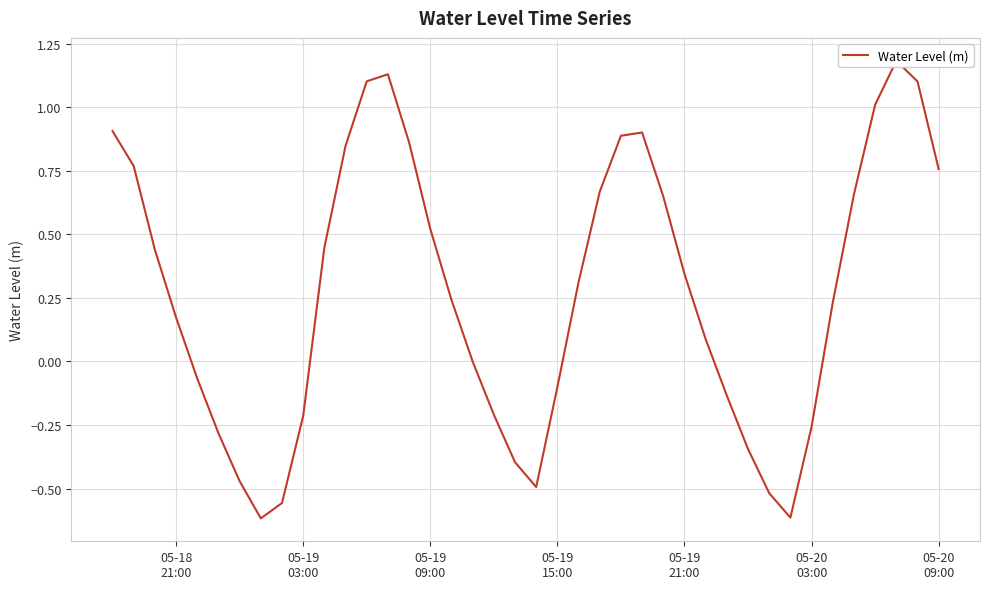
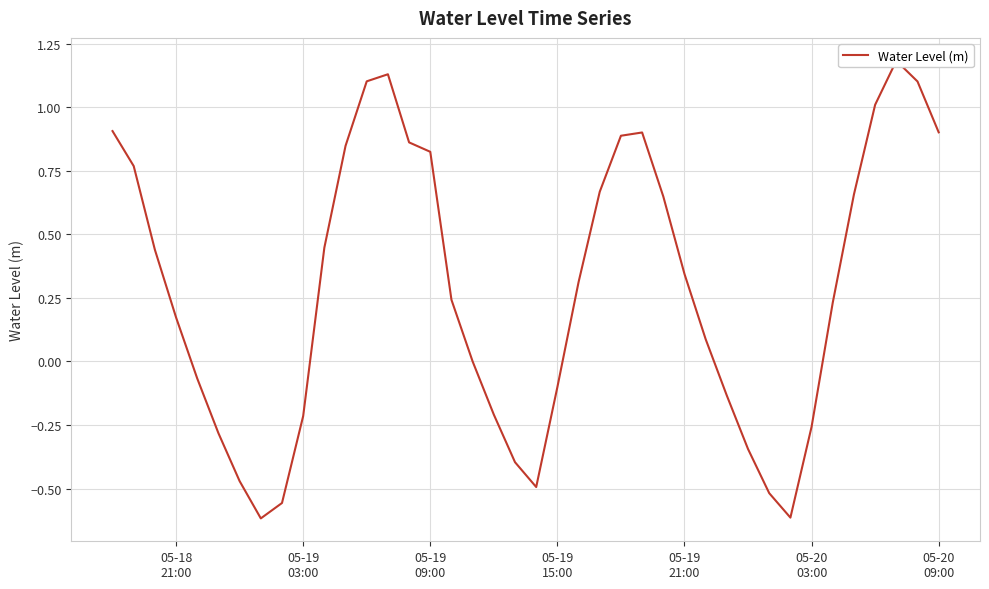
05-19 09:00: 0.52 -> 0.82
05-20 09:00: 0.76 -> 0.90
